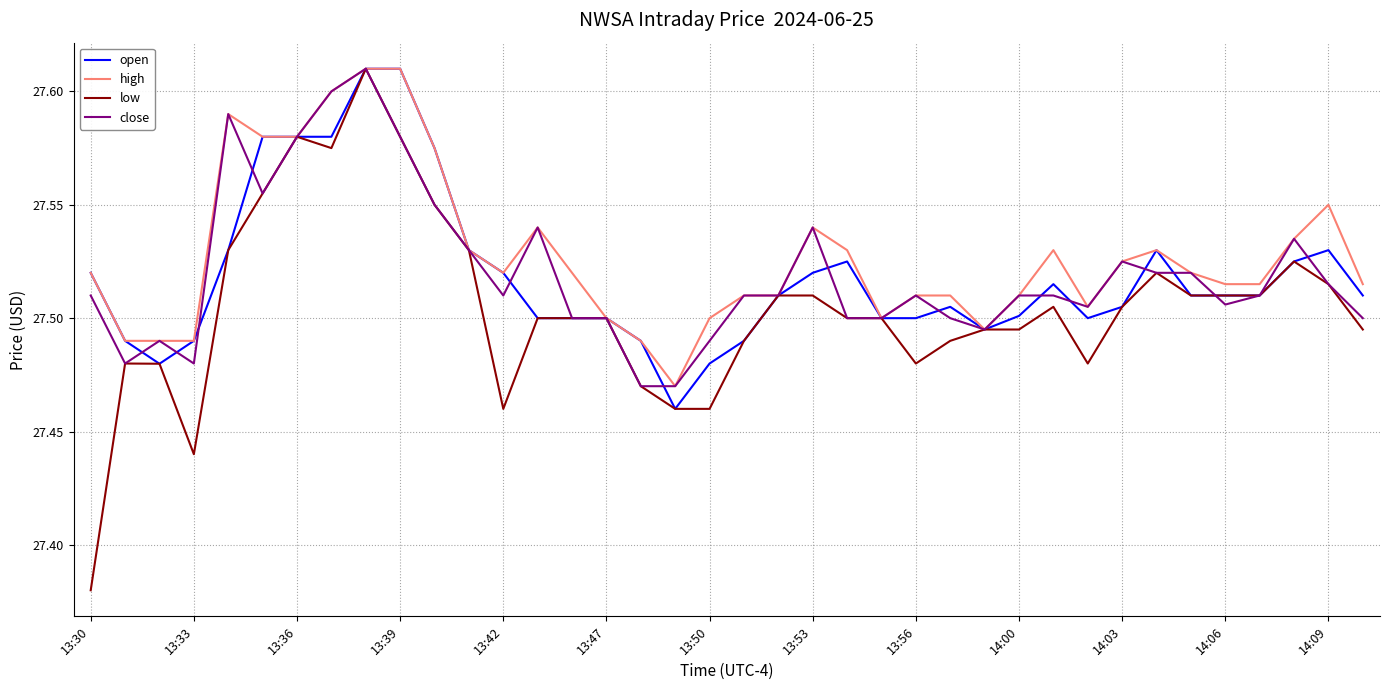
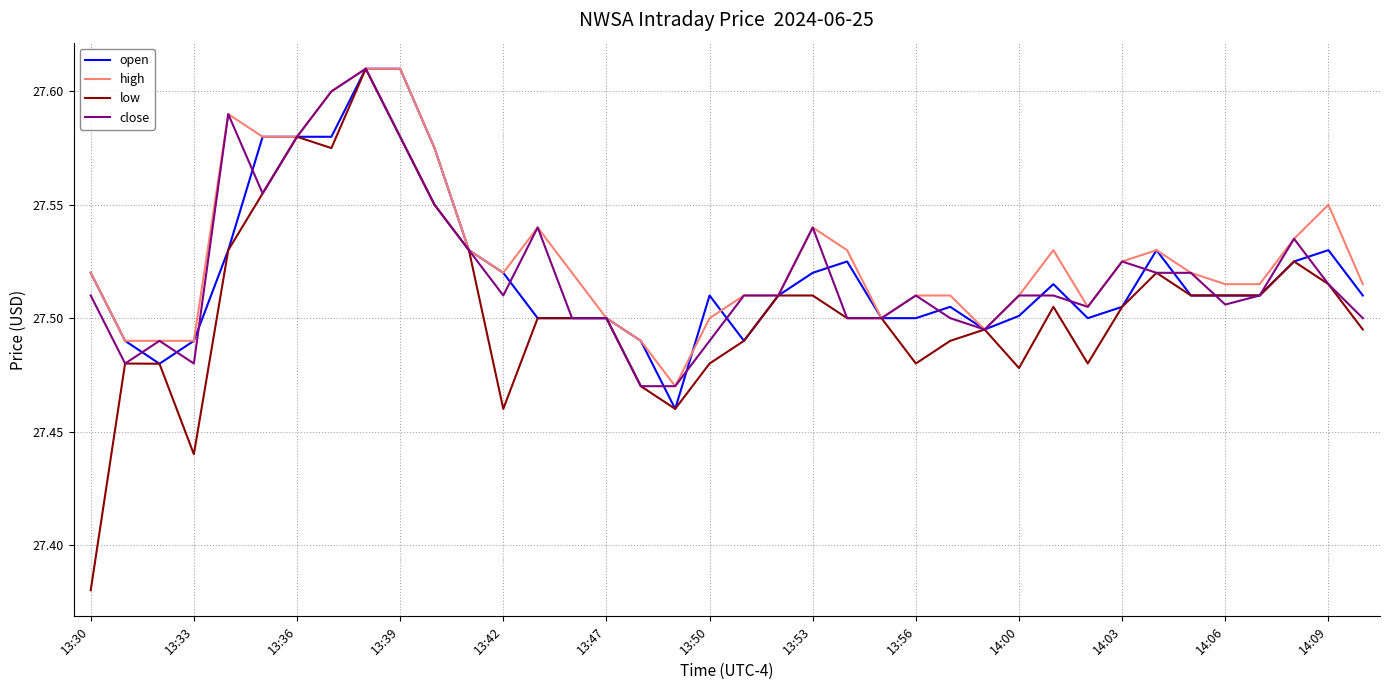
open, 13:50: 27.48 -> 27.51
low, 13:50: 27.46 -> 27.48
low, 14:00: 27.495 -> 27.478
